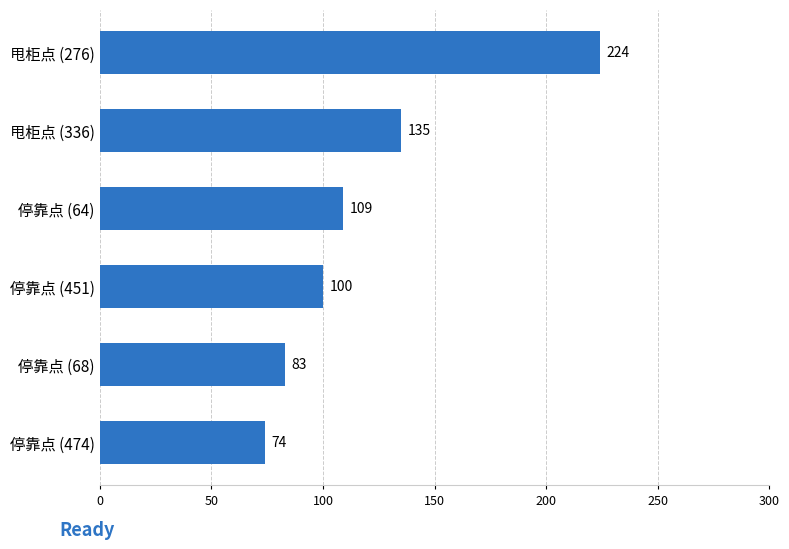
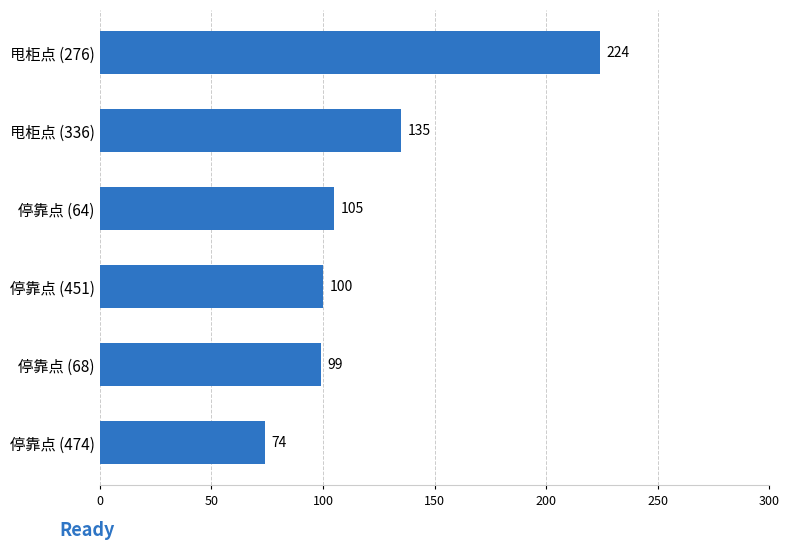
停靠点 (64): 109 -> 105
停靠点 (68): 83 -> 99
